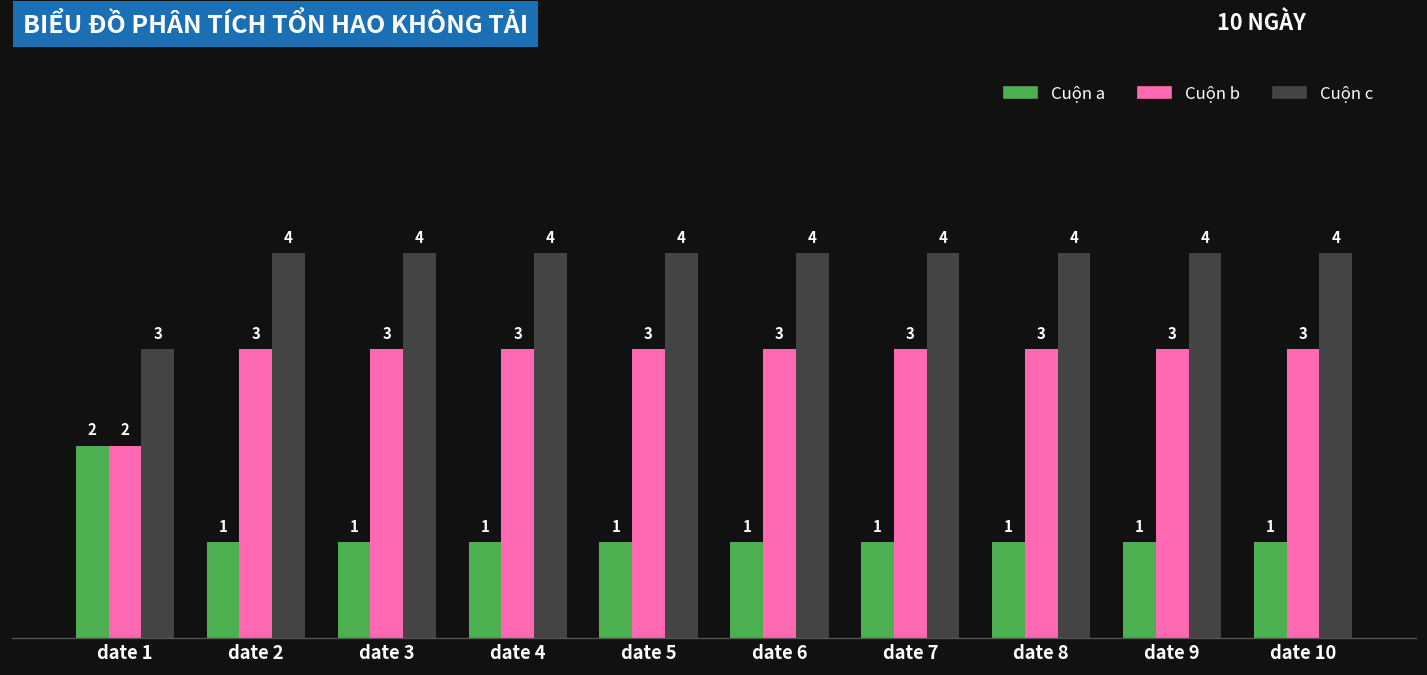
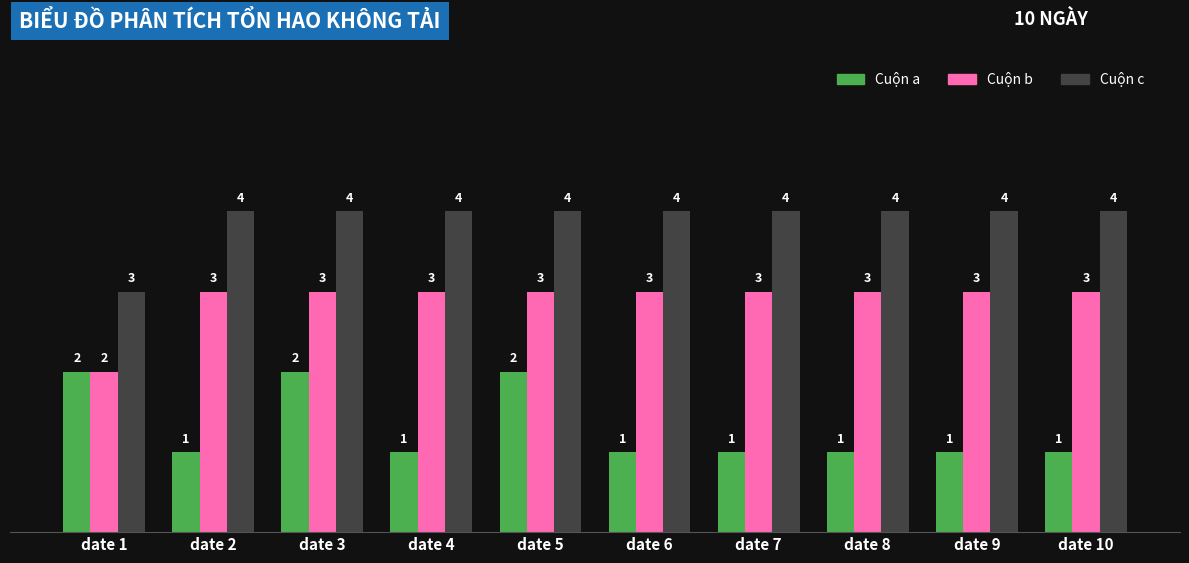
Cuộn a, date 3: 1 -> 2
Cuộn a, date 5: 1 -> 2
